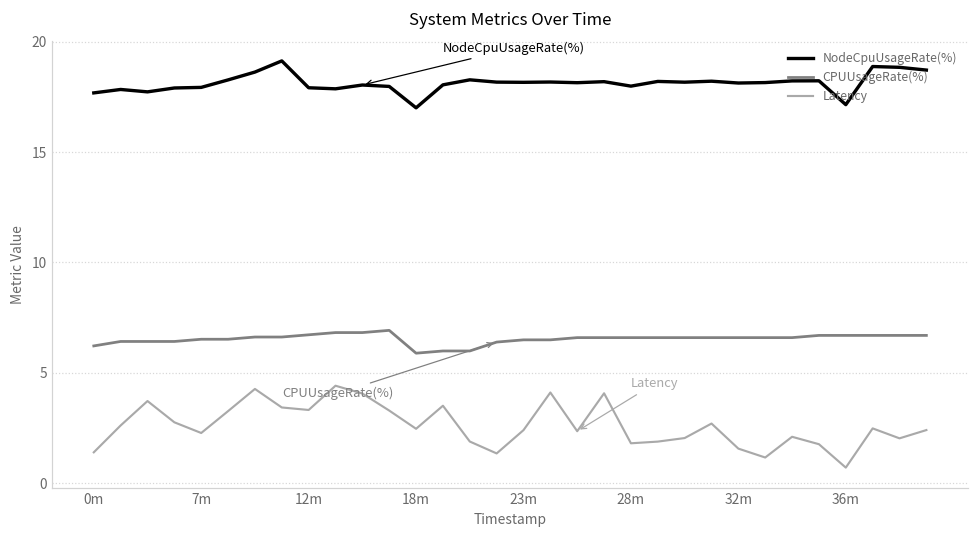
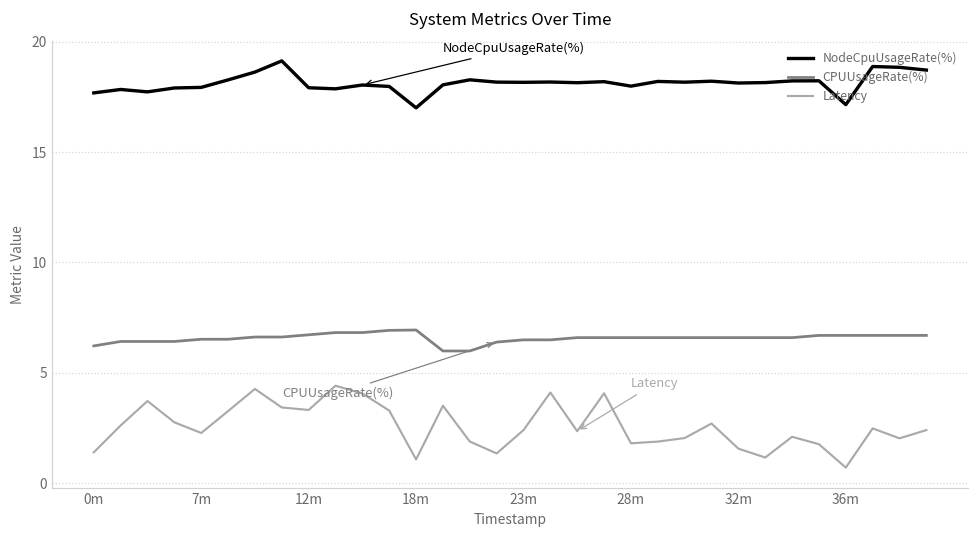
CPUUsageRate(%), 18m: 5.9 -> 6.9
Latency, 18m: 2.5 -> 1.1
